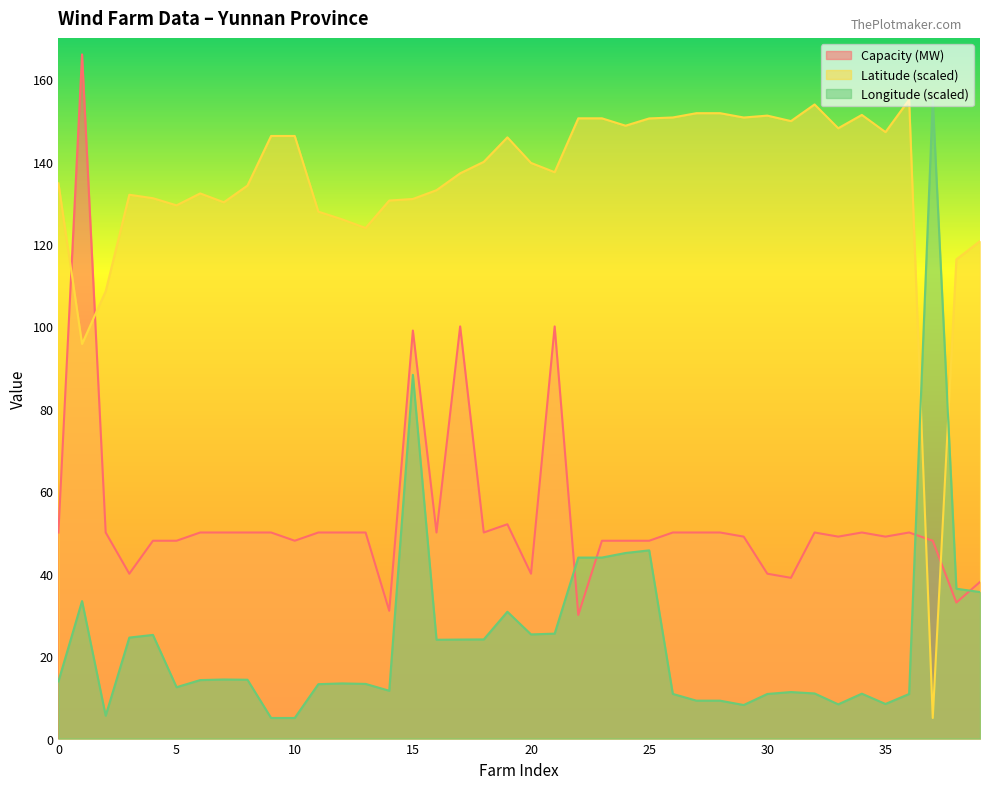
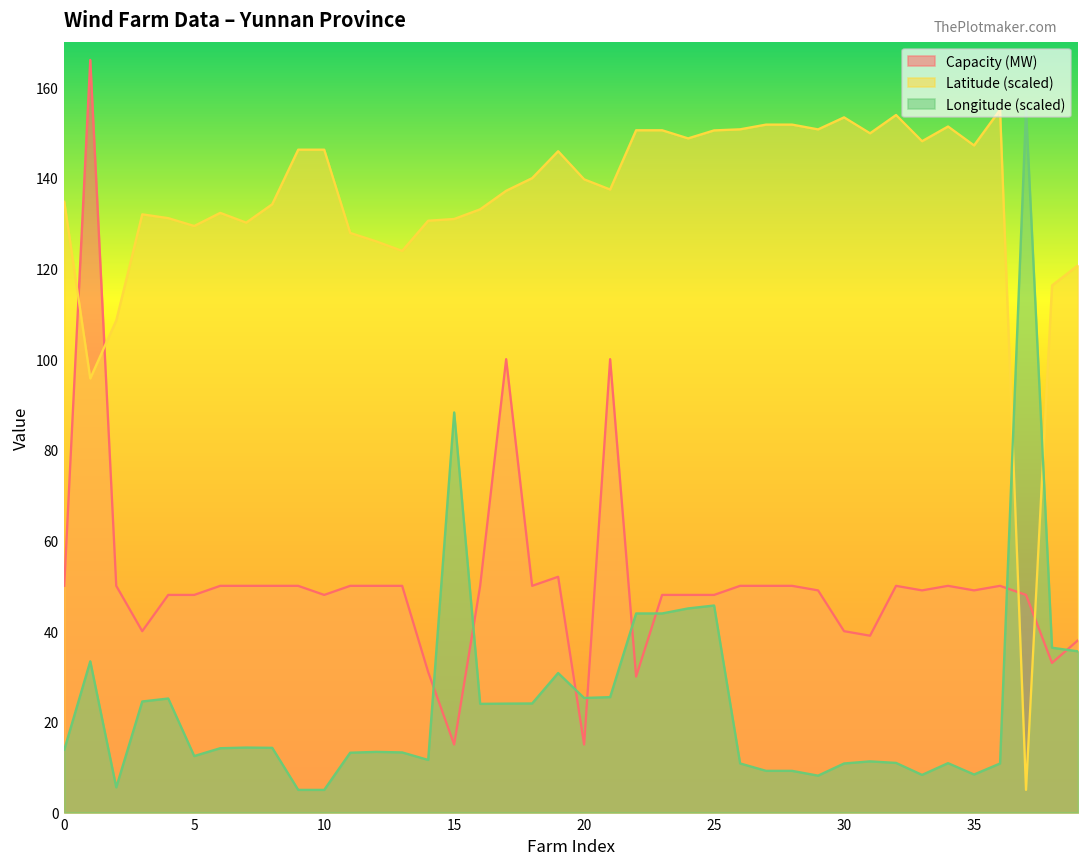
Capacity (MW), 15: 99 -> 15
Capacity (MW), 20: 40 -> 15
Latitude (scaled), 30: 151 -> 153
